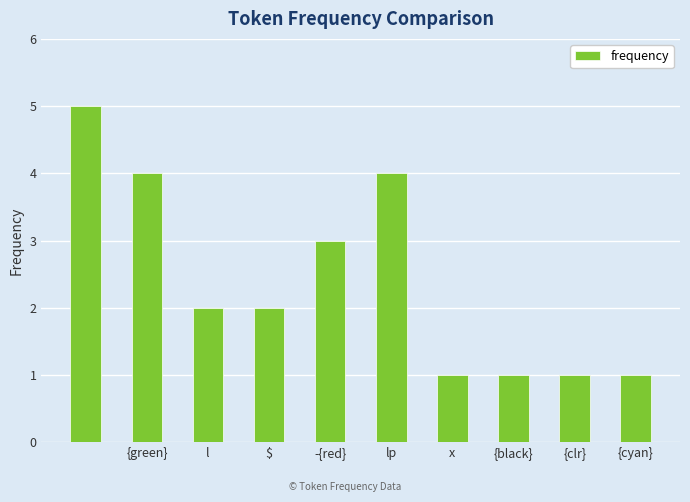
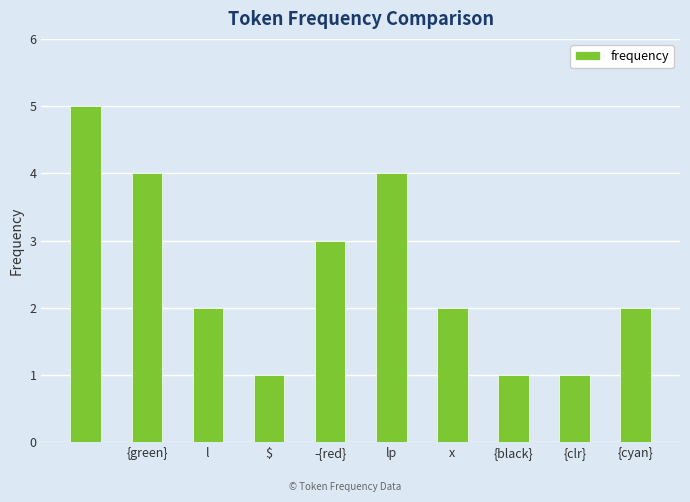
$: 2 -> 1
x: 1 -> 2
{cyan}: 1 -> 2
